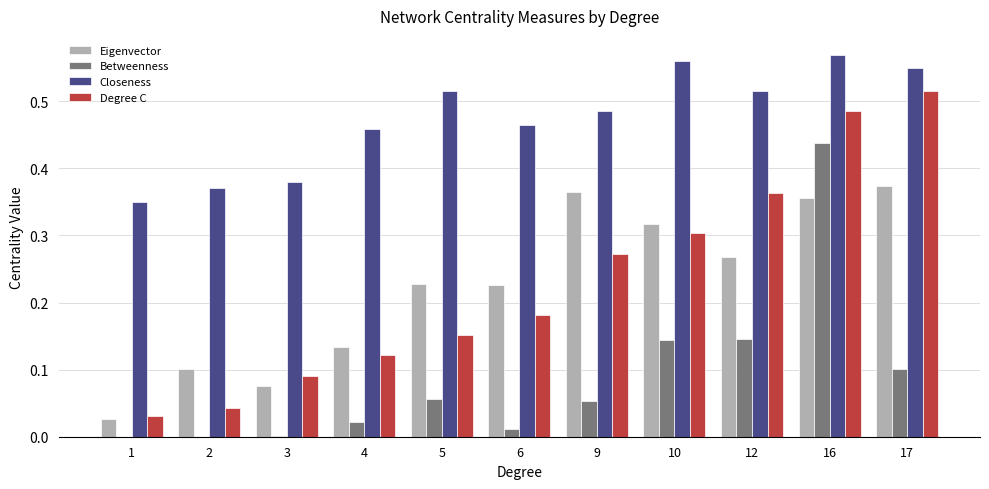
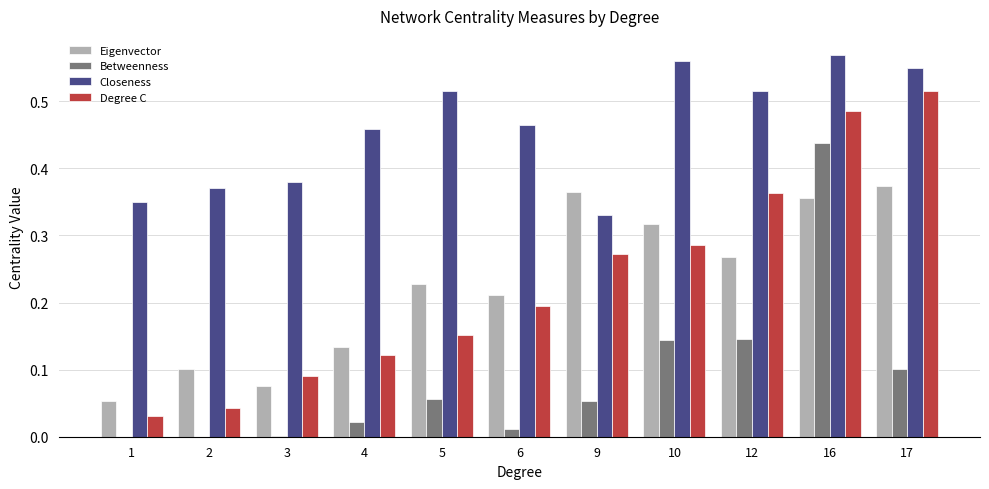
Eigenvector, 1: 0.03 -> 0.05
Eigenvector, 6: 0.23 -> 0.21
Degree C, 6: 0.18 -> 0.20
Closeness, 9: 0.49 -> 0.33
Degree C, 10: 0.30 -> 0.29
